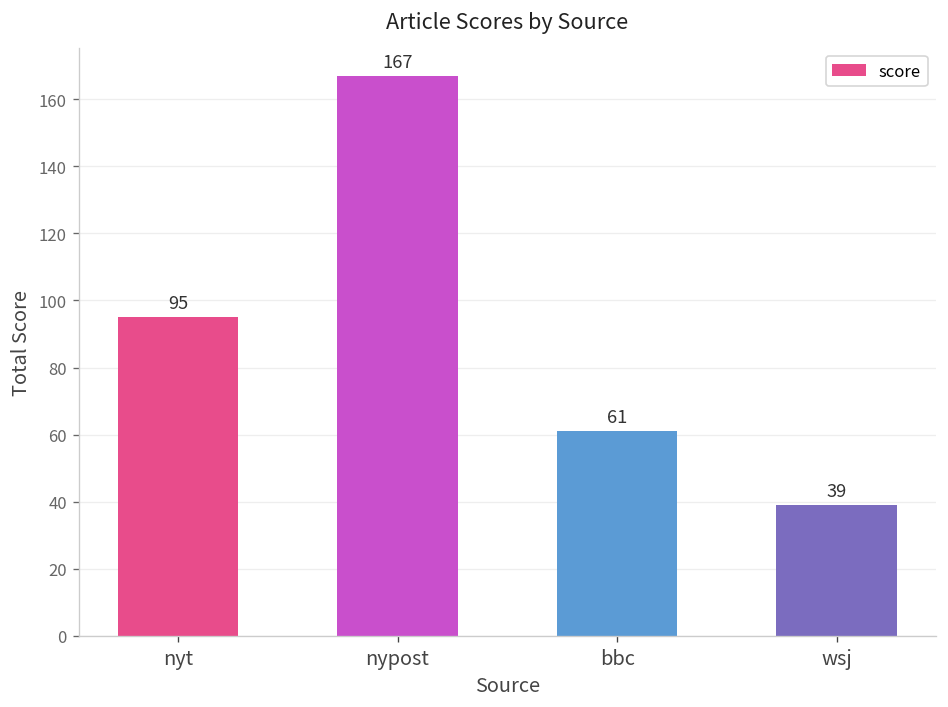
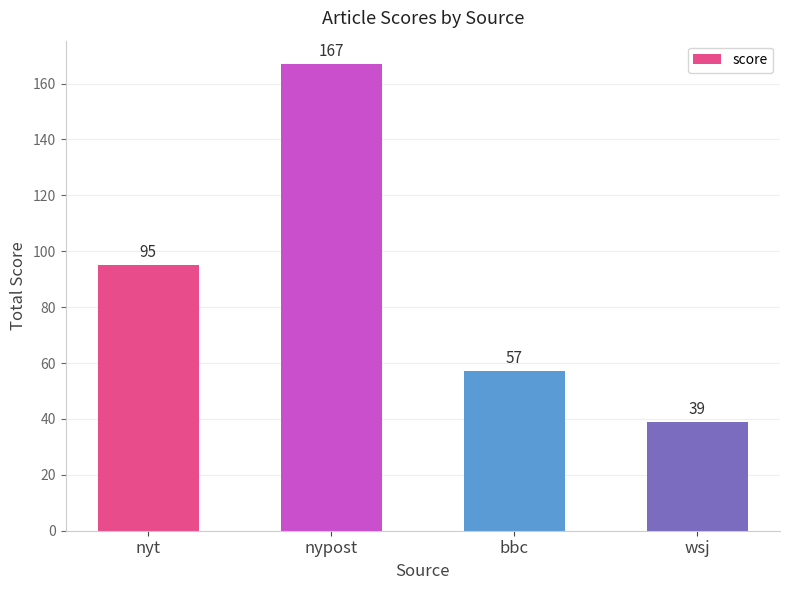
bbc: 61 -> 57
